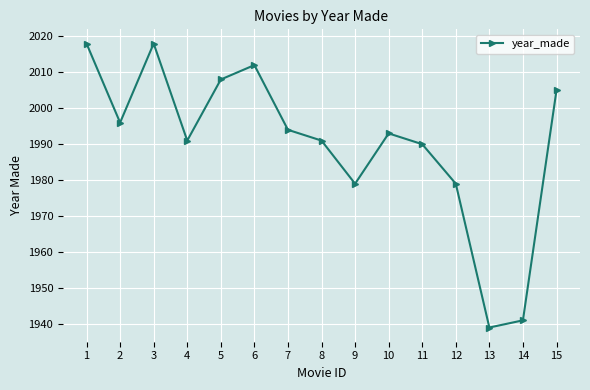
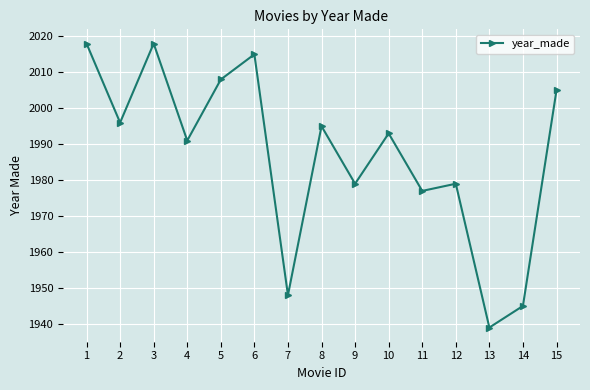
6: 2012 -> 2015
7: 1994 -> 1948
8: 1991 -> 1995
11: 1990 -> 1977
14: 1941 -> 1945
